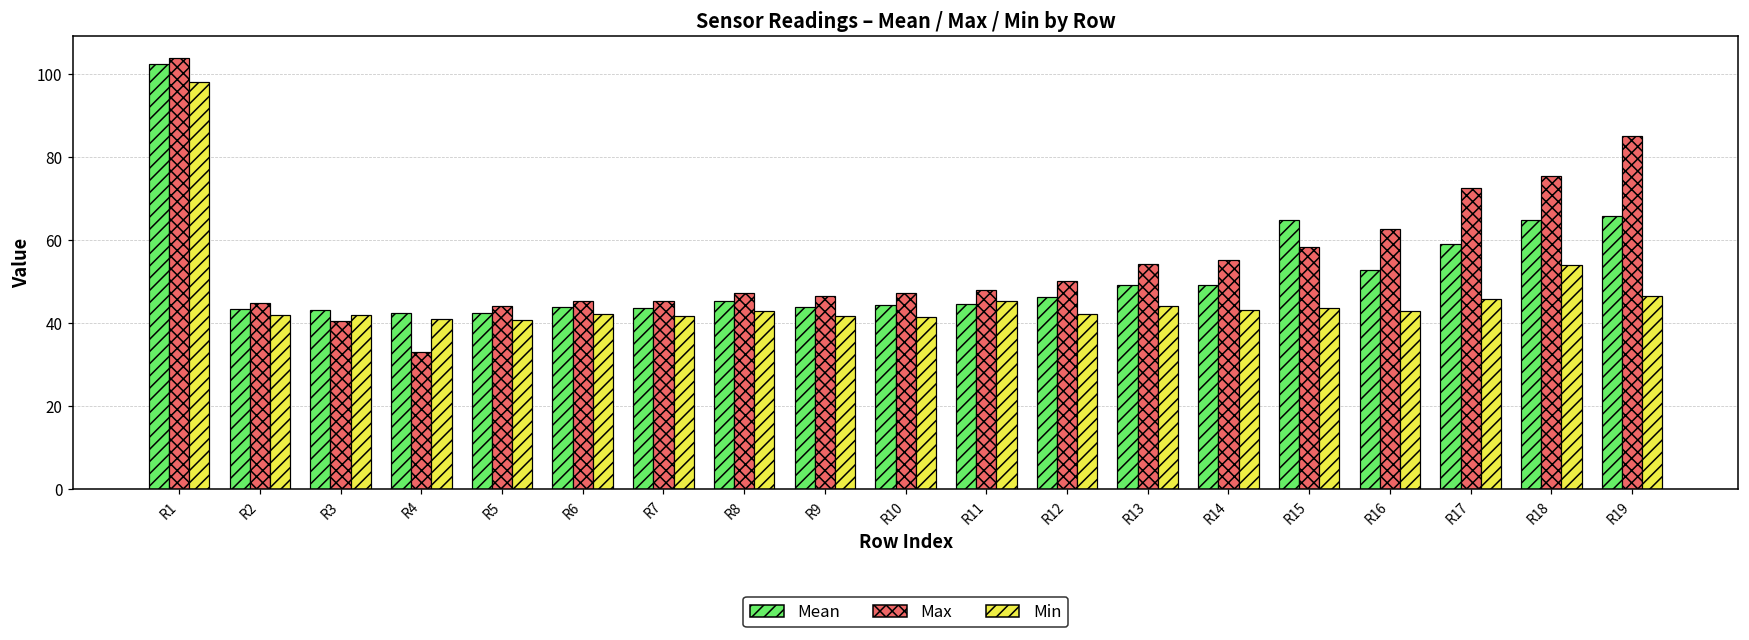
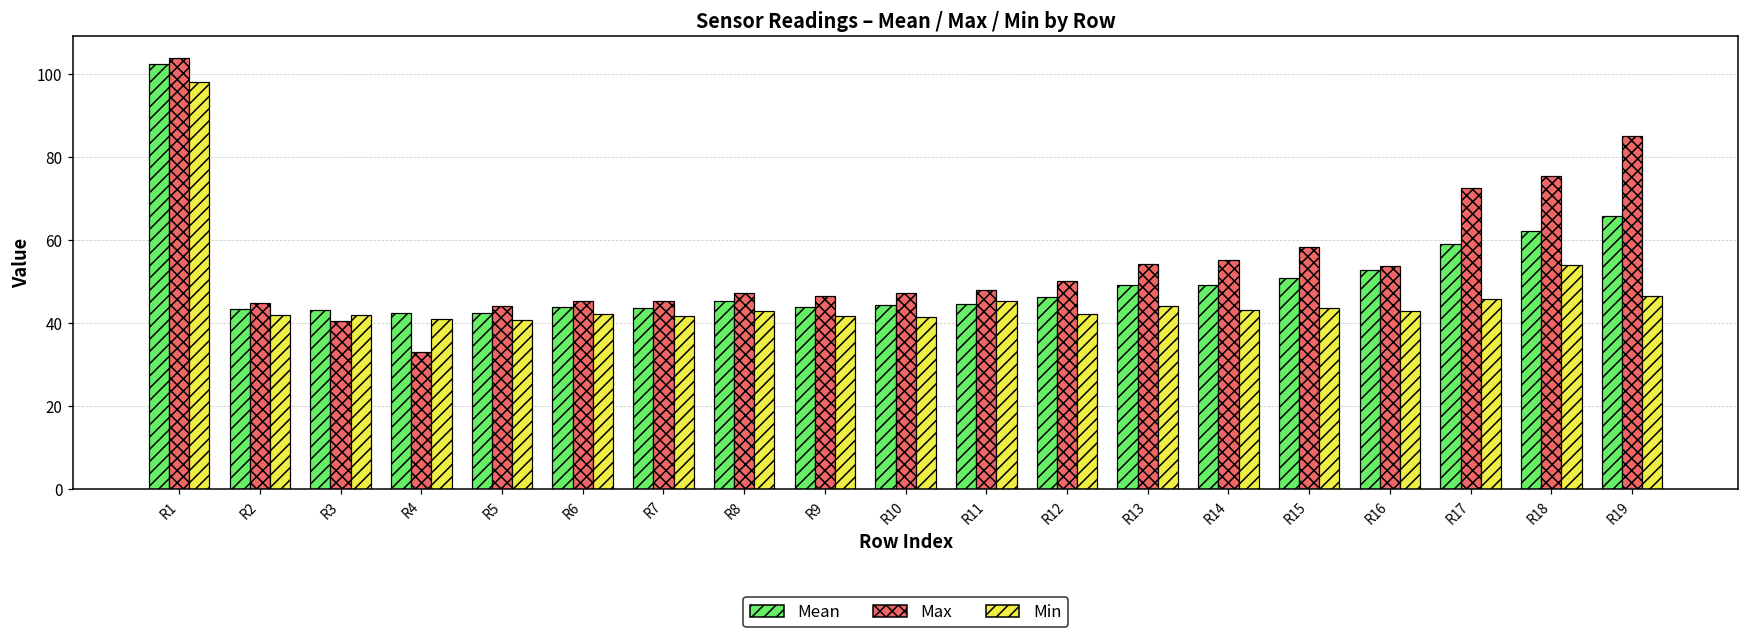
Mean, R15: 65 -> 51
Max, R16: 63 -> 54
Mean, R18: 65 -> 62
